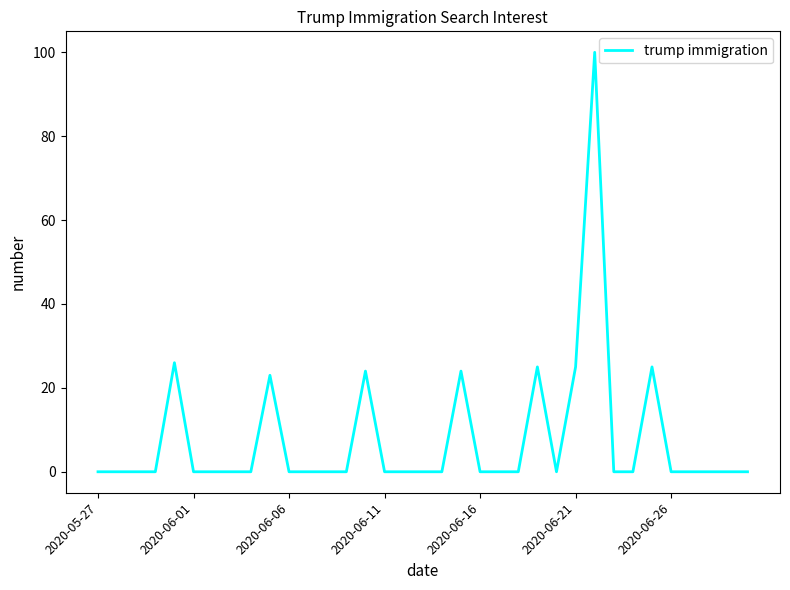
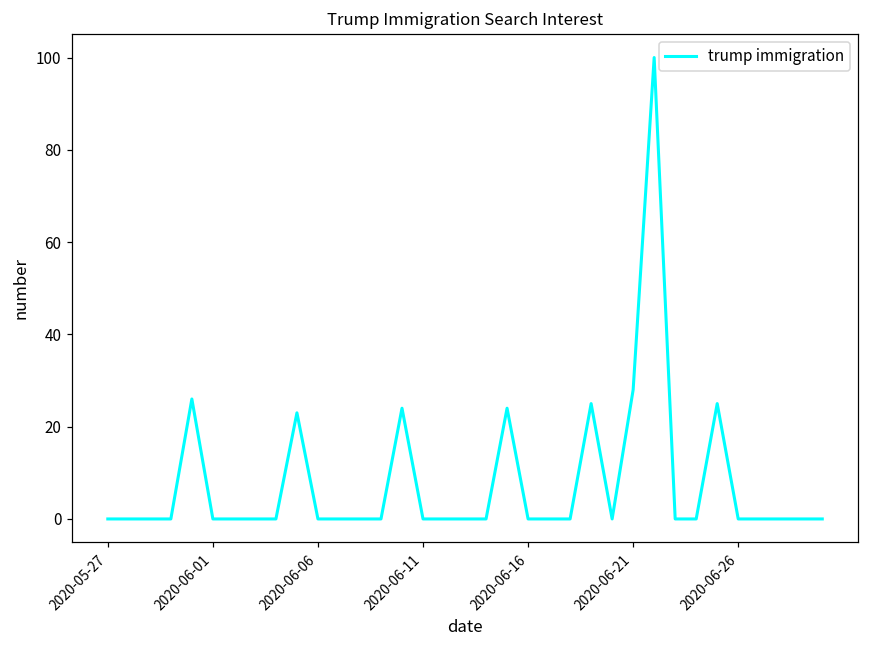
2020-06-21: 25 -> 28
